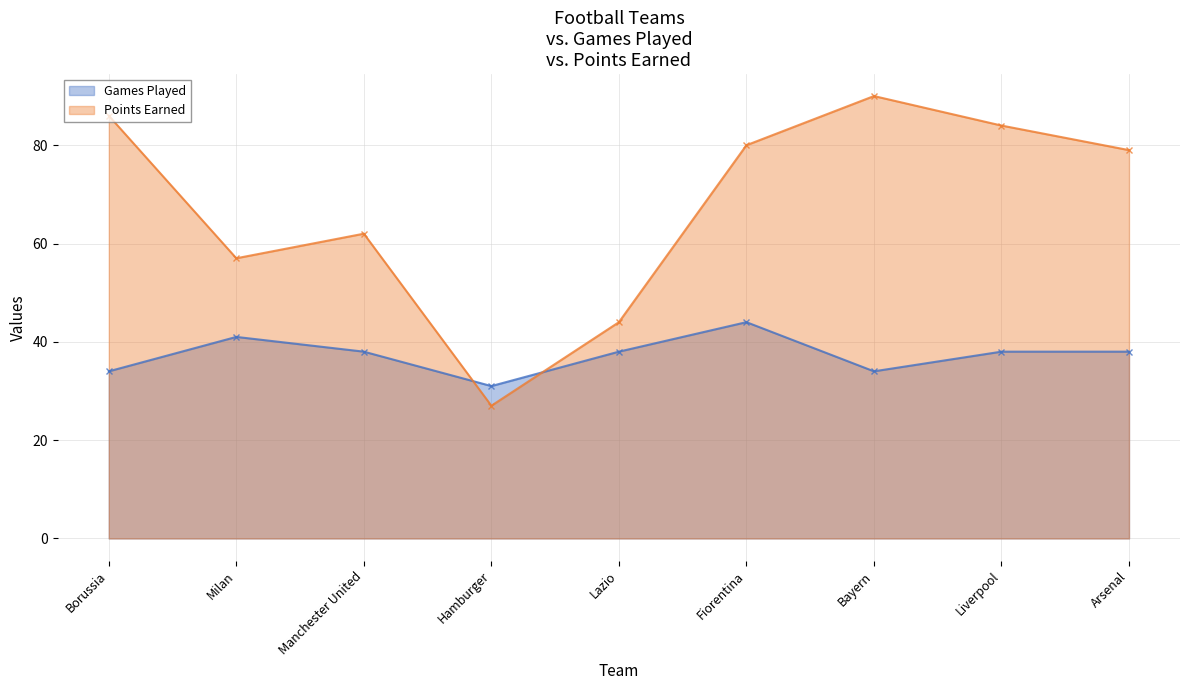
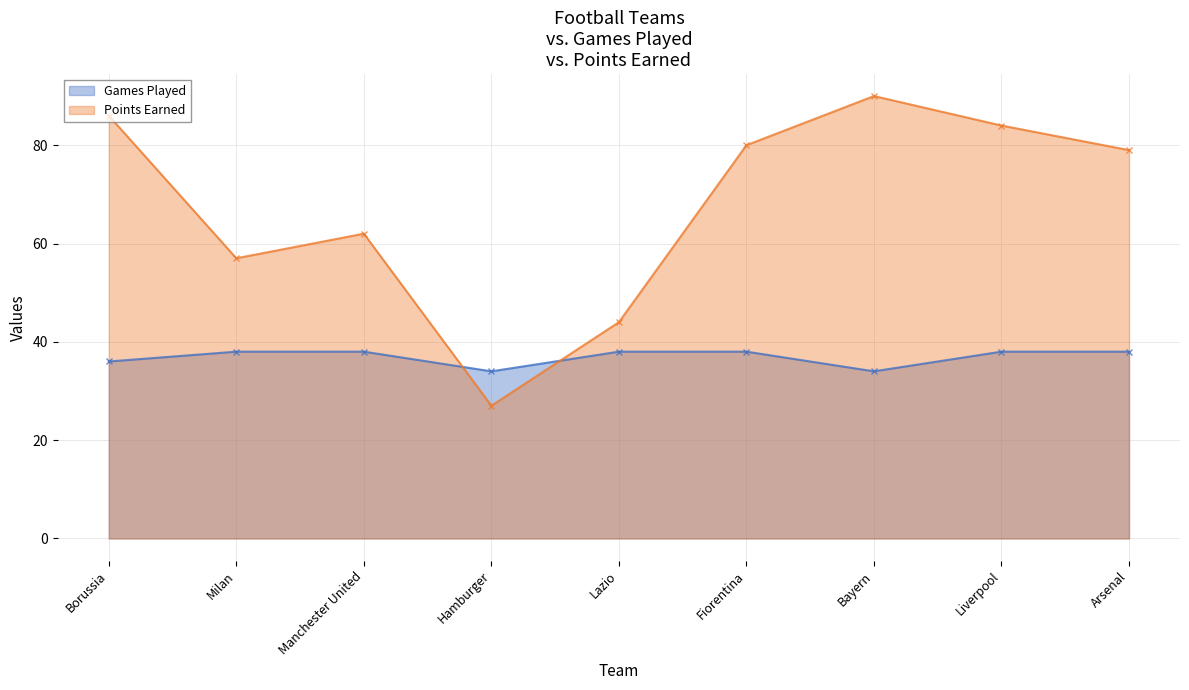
Games Played, Borussia: 34 -> 36
Games Played, Milan: 41 -> 38
Games Played, Hamburger: 31 -> 34
Games Played, Fiorentina: 44 -> 38
